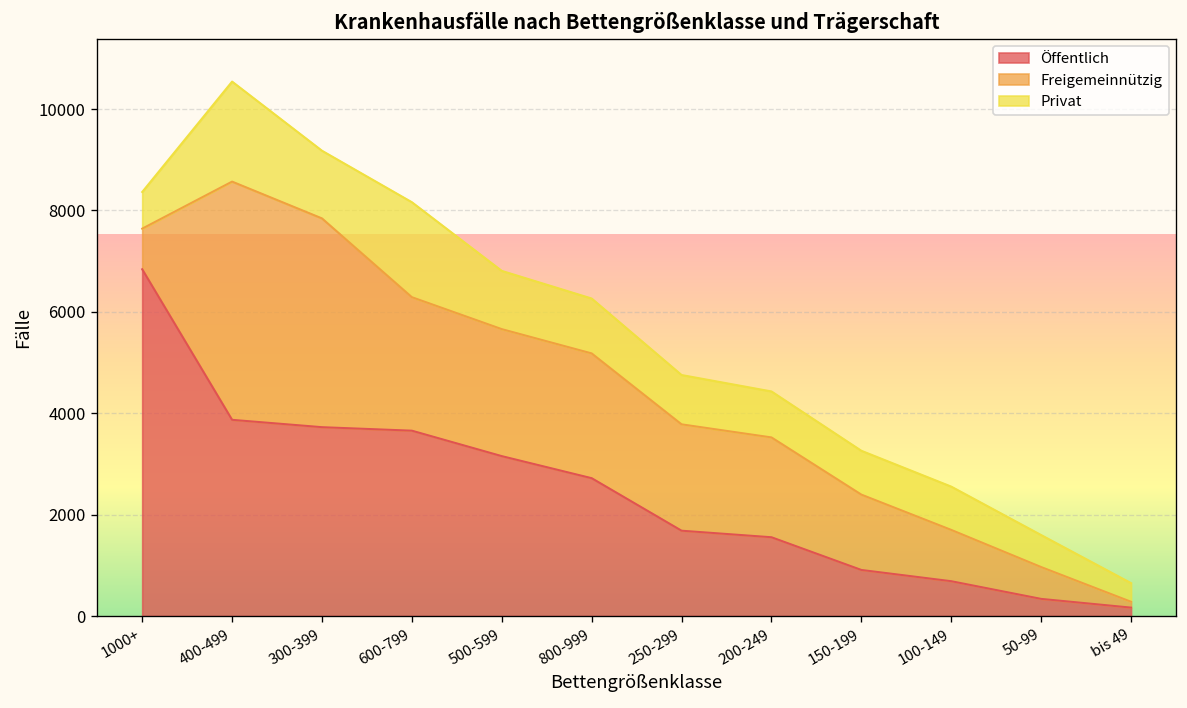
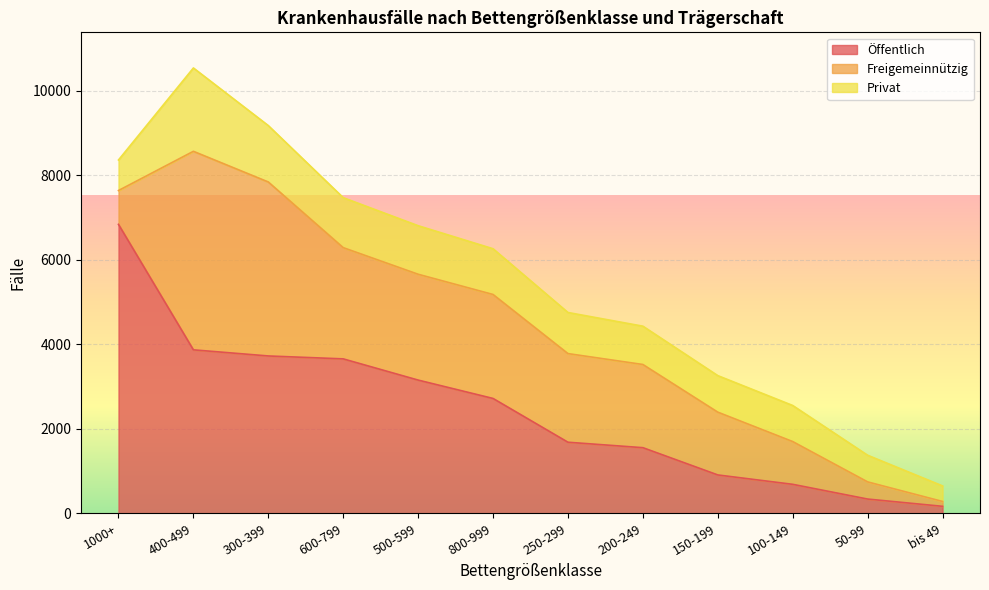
Privat, 600-799: 1900 -> 1200
Freigemeinnützig, 50-99: 600 -> 400
